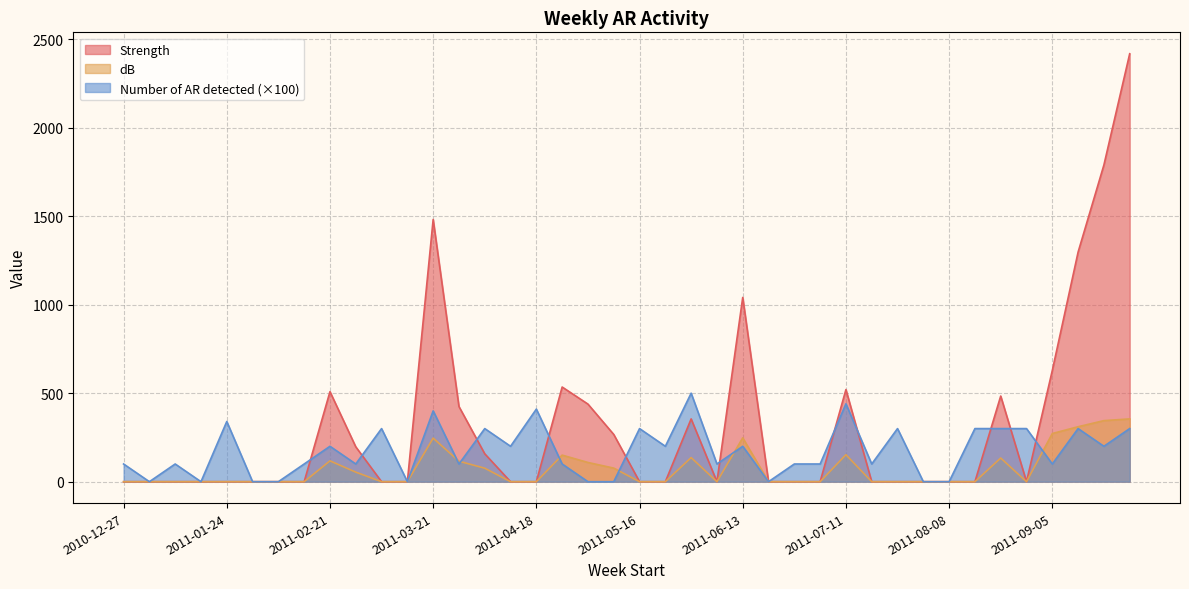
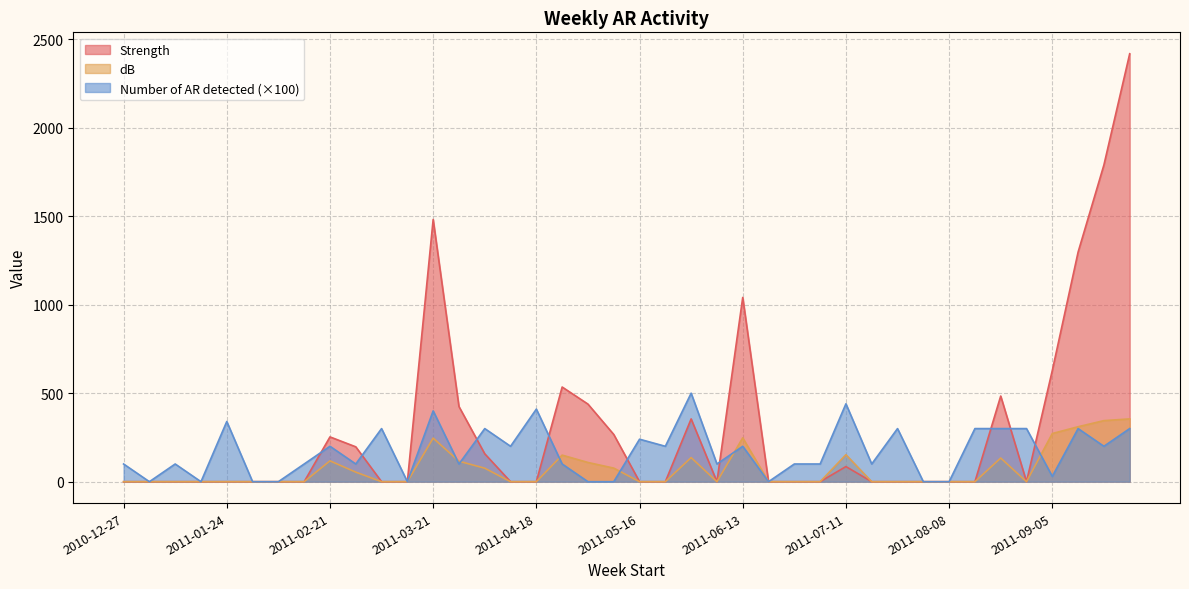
Strength, 2011-02-21: 510 -> 250
Number of AR detected (×100), 2011-05-16: 300 -> 240
Strength, 2011-07-11: 520 -> 90
Number of AR detected (×100), 2011-09-05: 100 -> 30
